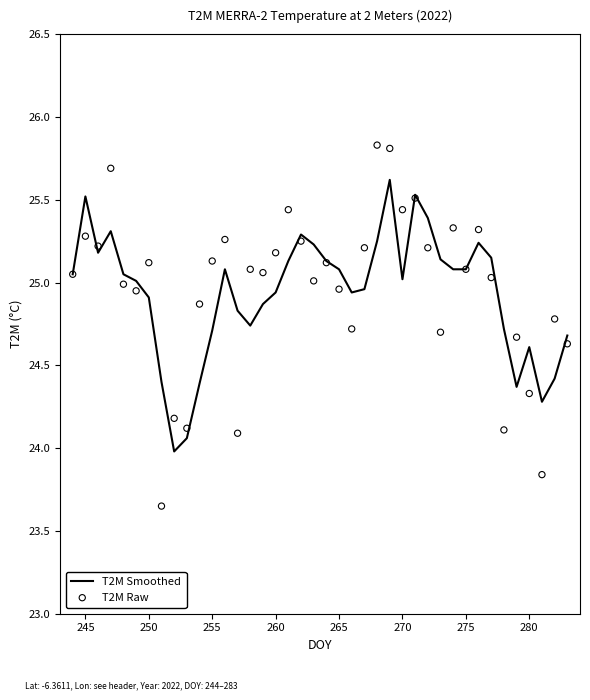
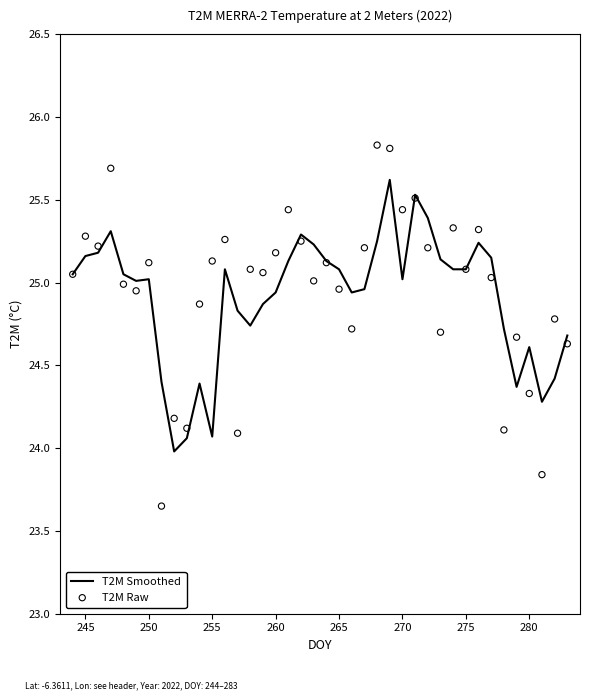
T2M Smoothed, 245: 25.52 -> 25.16
T2M Smoothed, 250: 24.91 -> 25.02
T2M Smoothed, 255: 24.71 -> 24.07
